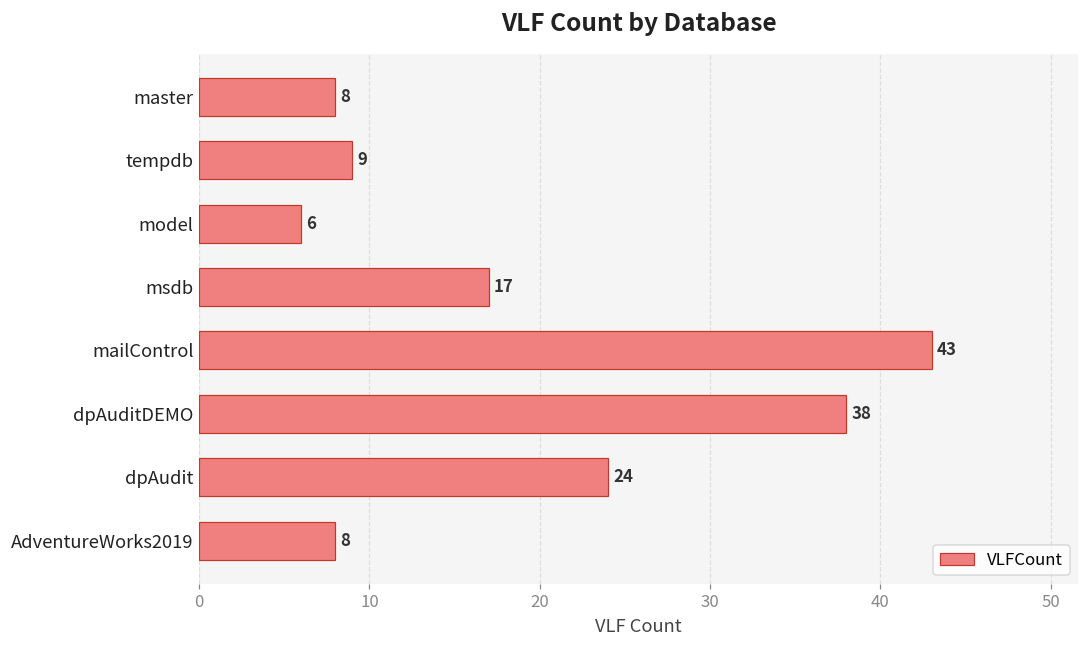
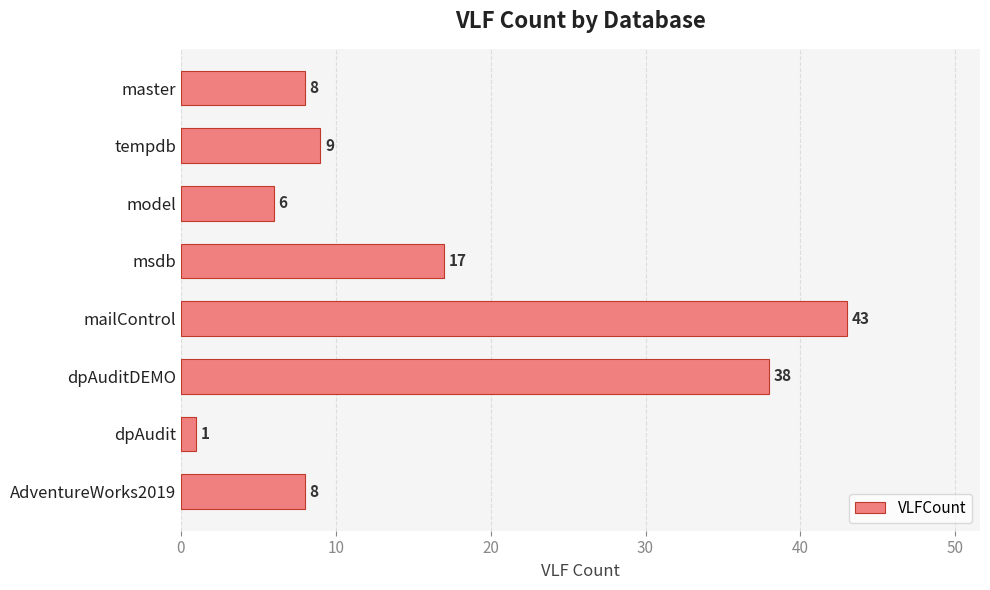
dpAudit: 24 -> 1
